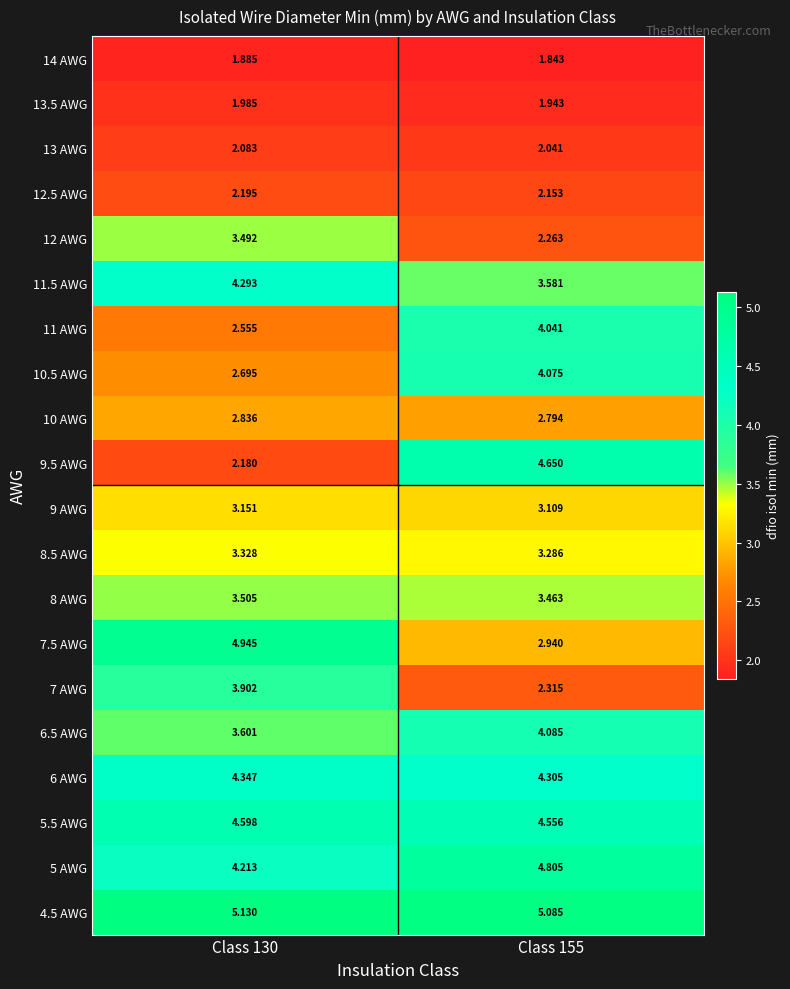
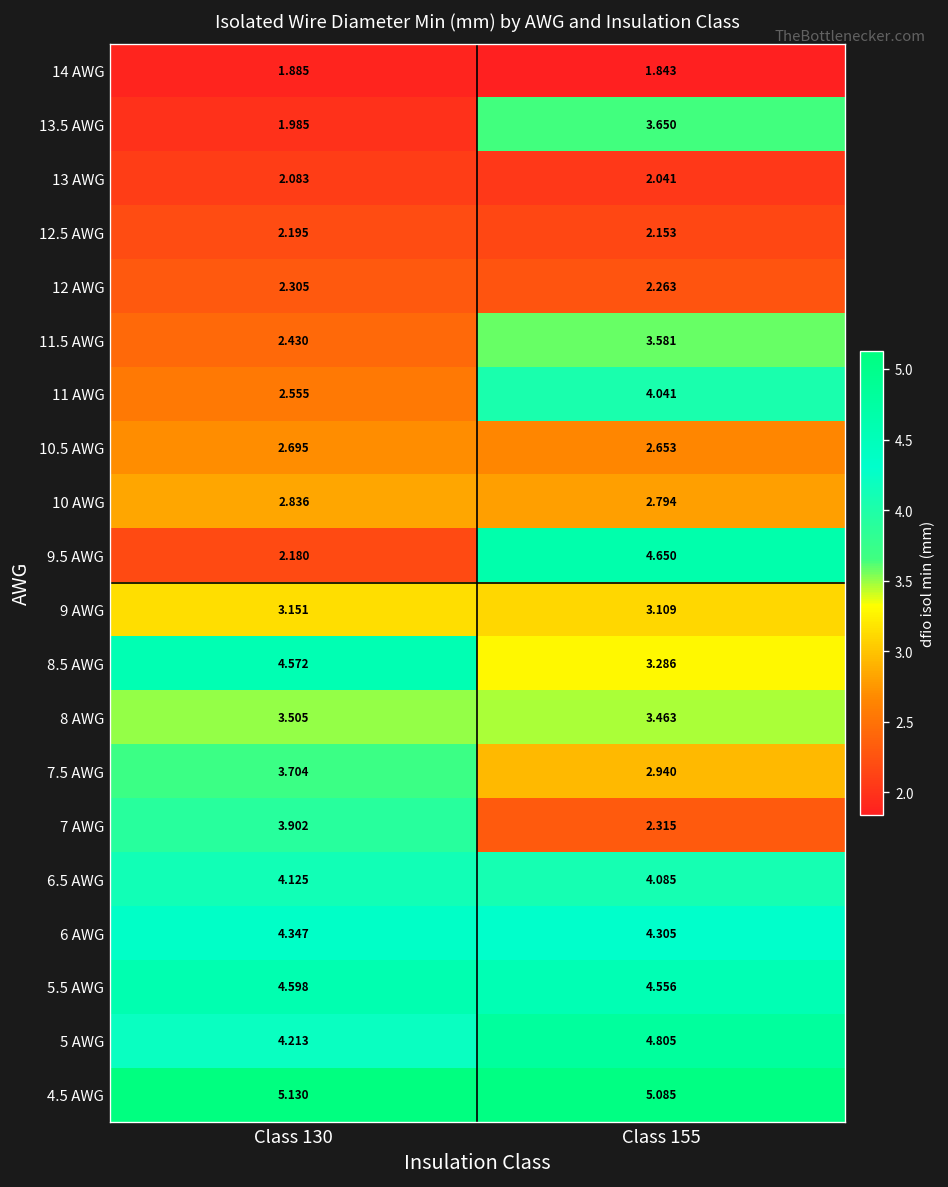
13.5 AWG, Class 155: 1.943 -> 3.650
12 AWG, Class 130: 3.492 -> 2.305
11.5 AWG, Class 130: 4.293 -> 2.430
10.5 AWG, Class 155: 4.075 -> 2.653
8.5 AWG, Class 130: 3.328 -> 4.572
7.5 AWG, Class 130: 4.945 -> 3.704
6.5 AWG, Class 130: 3.601 -> 4.125
